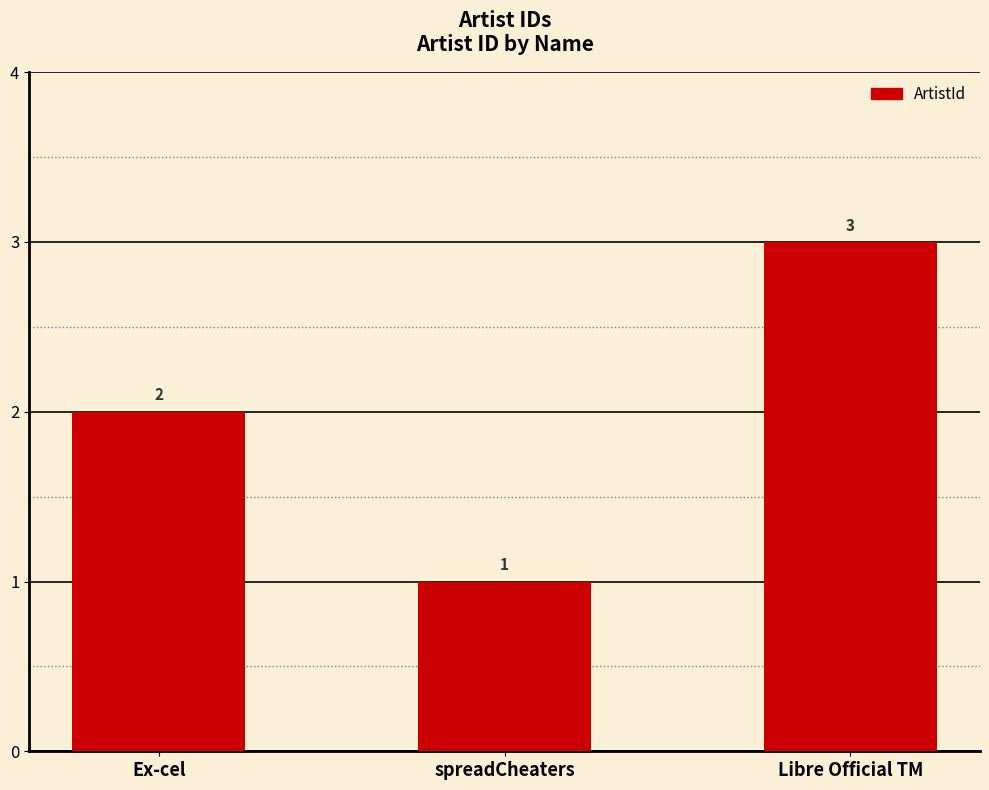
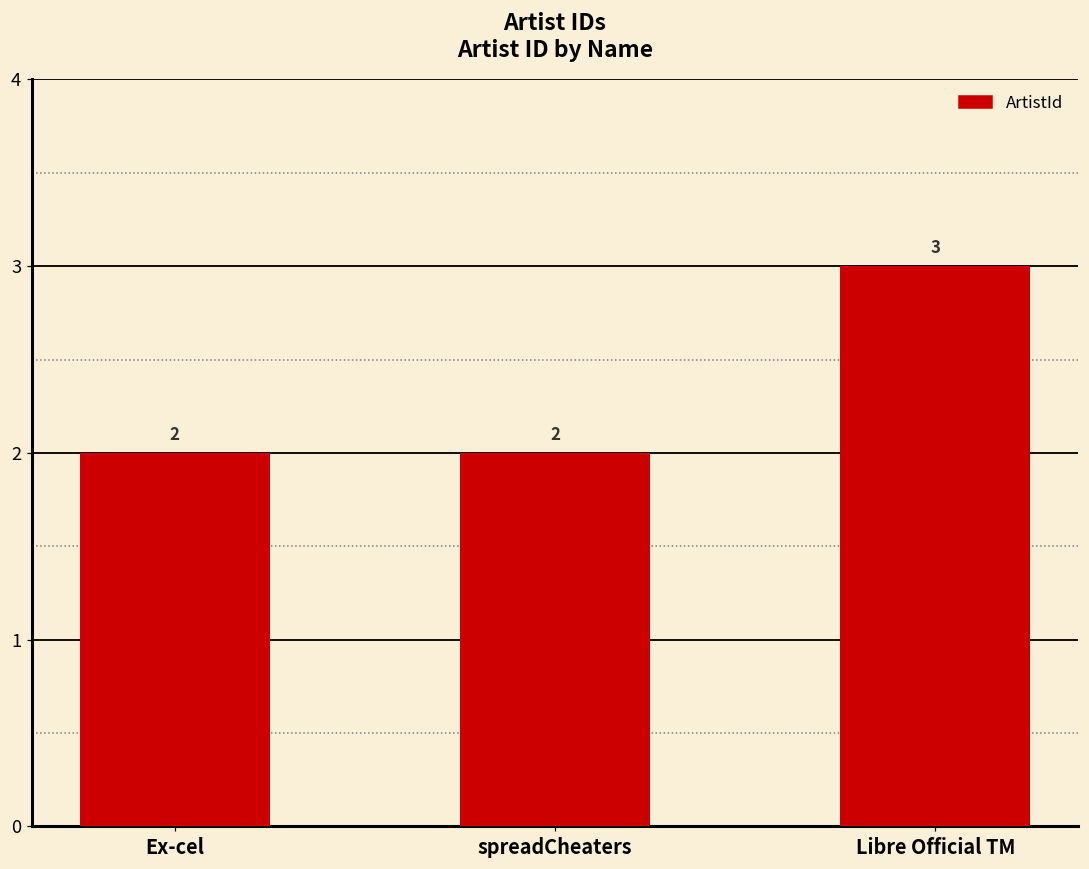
spreadCheaters: 1 -> 2
